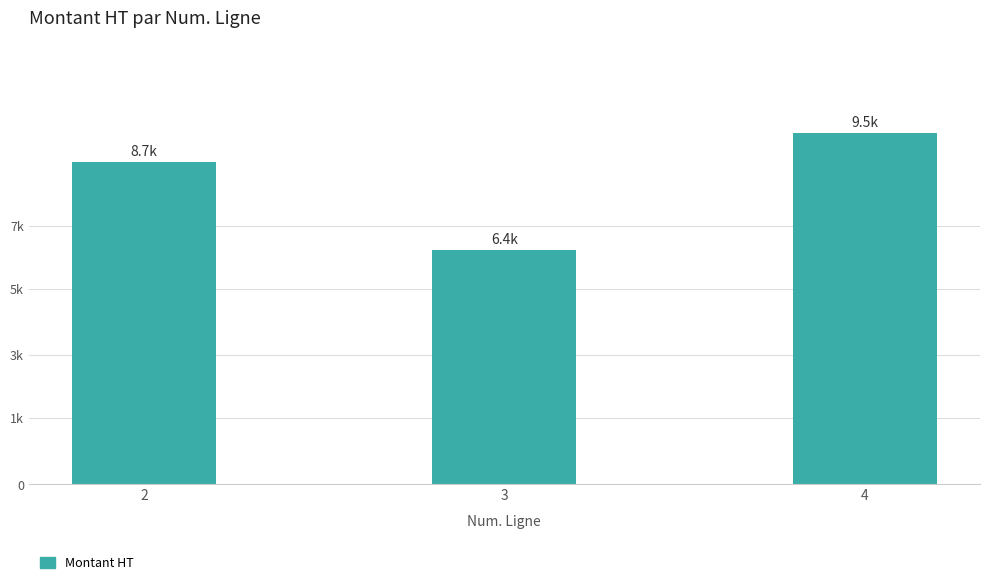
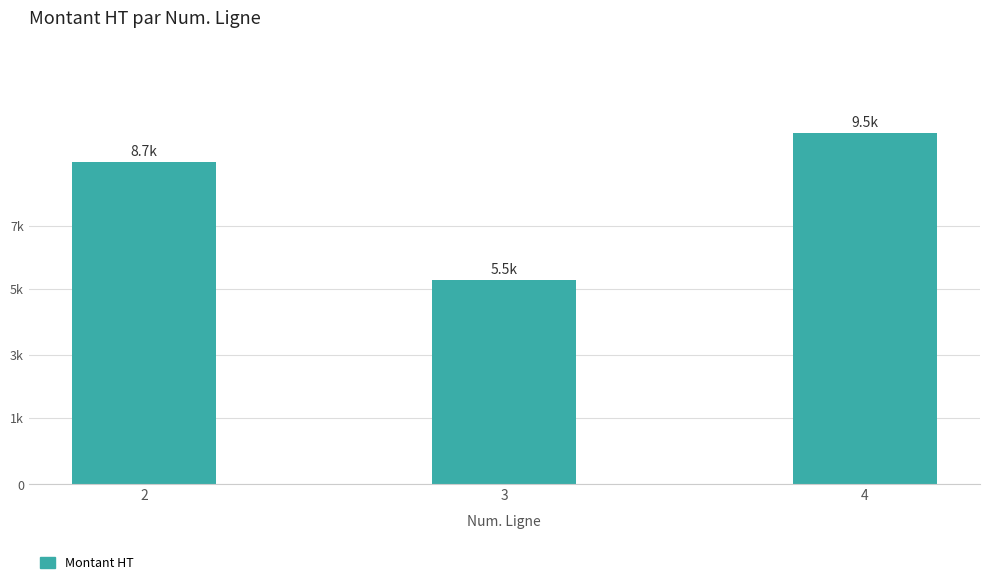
3: 6.4k -> 5.5k
